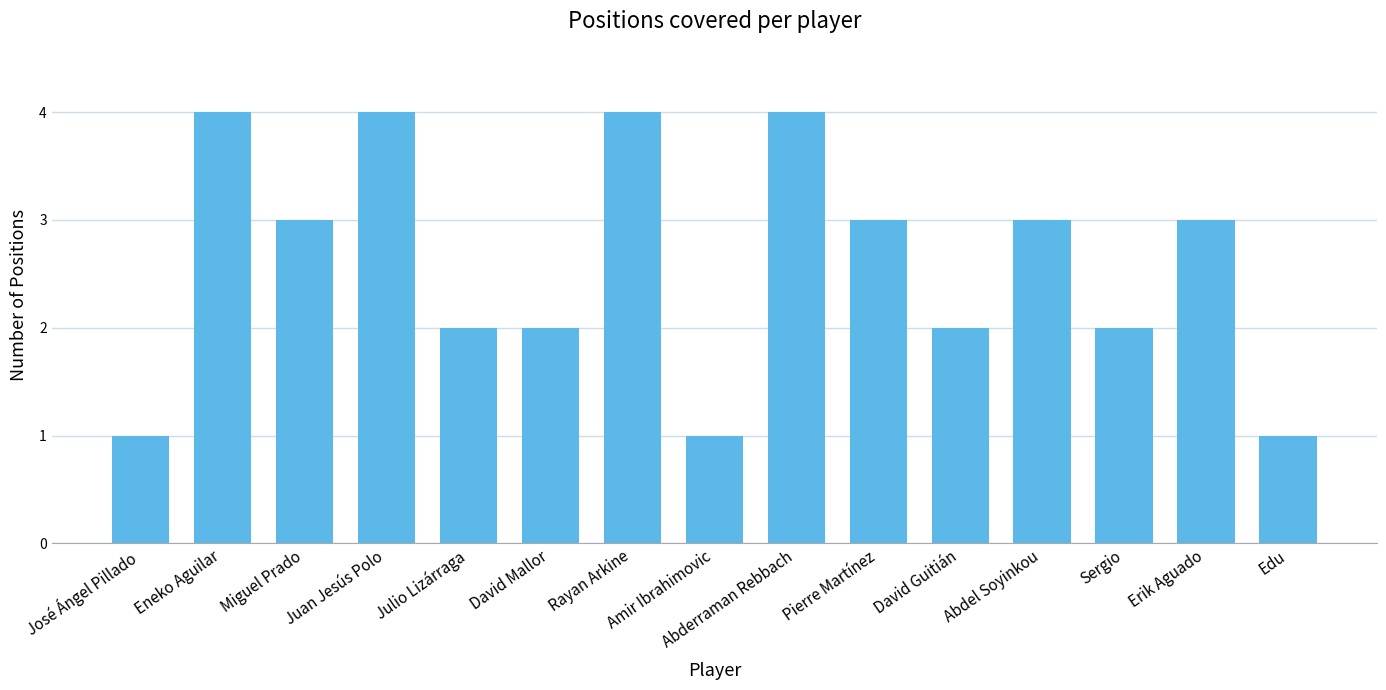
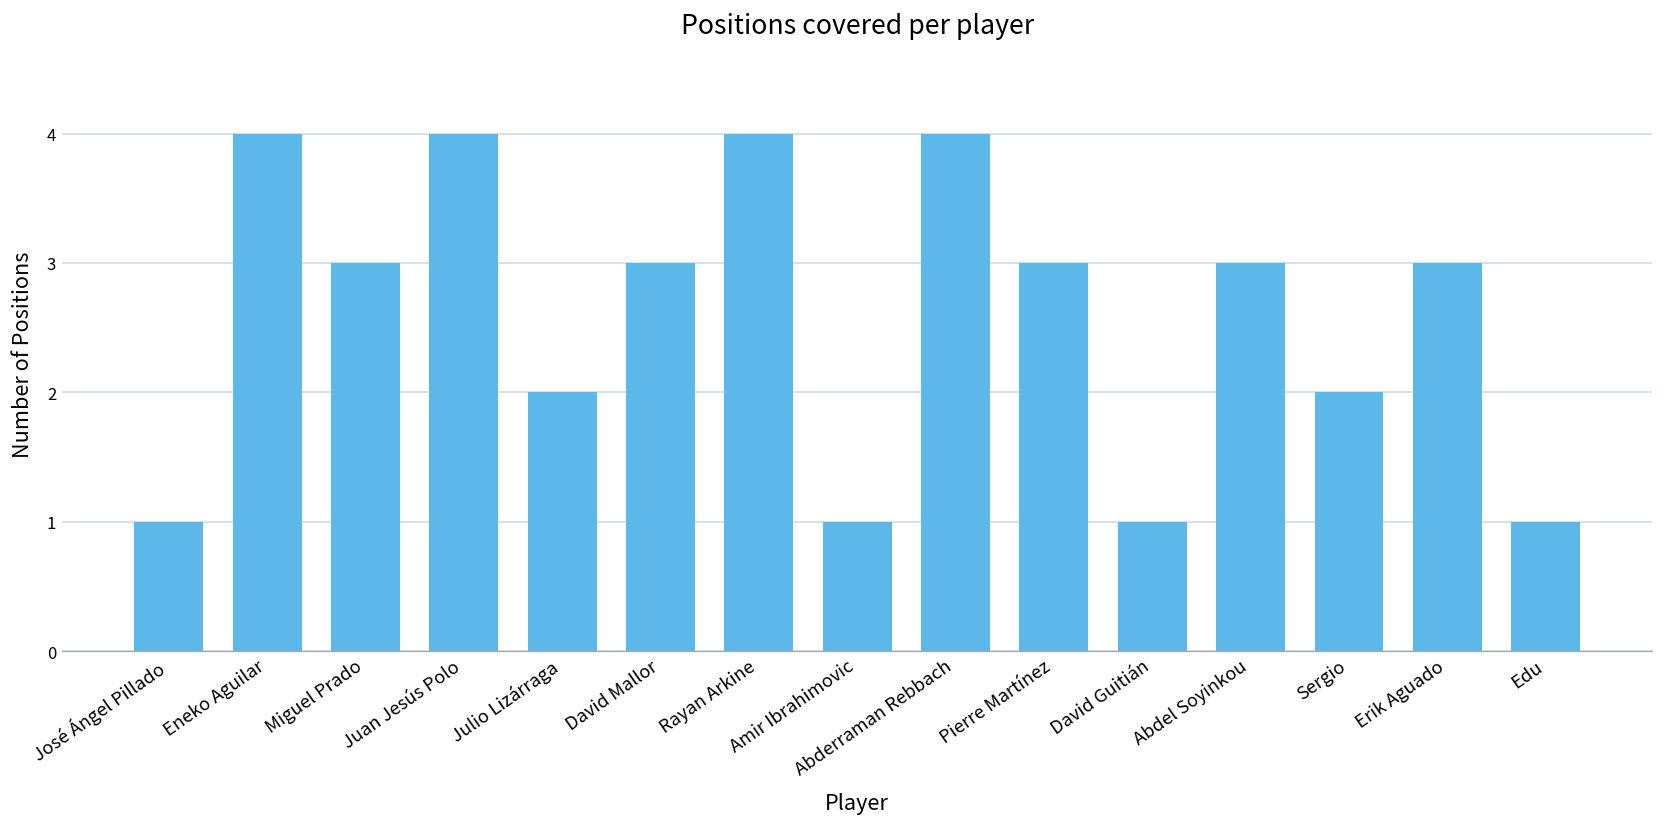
David Mallor: 2 -> 3
David Guitián: 2 -> 1
